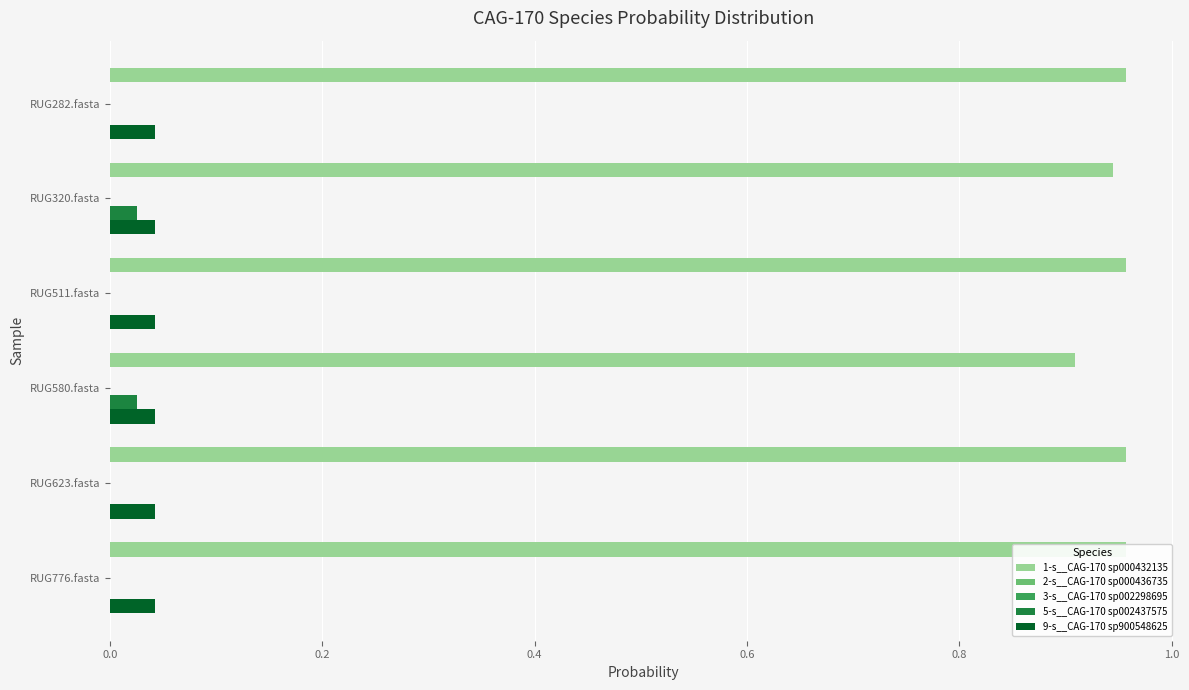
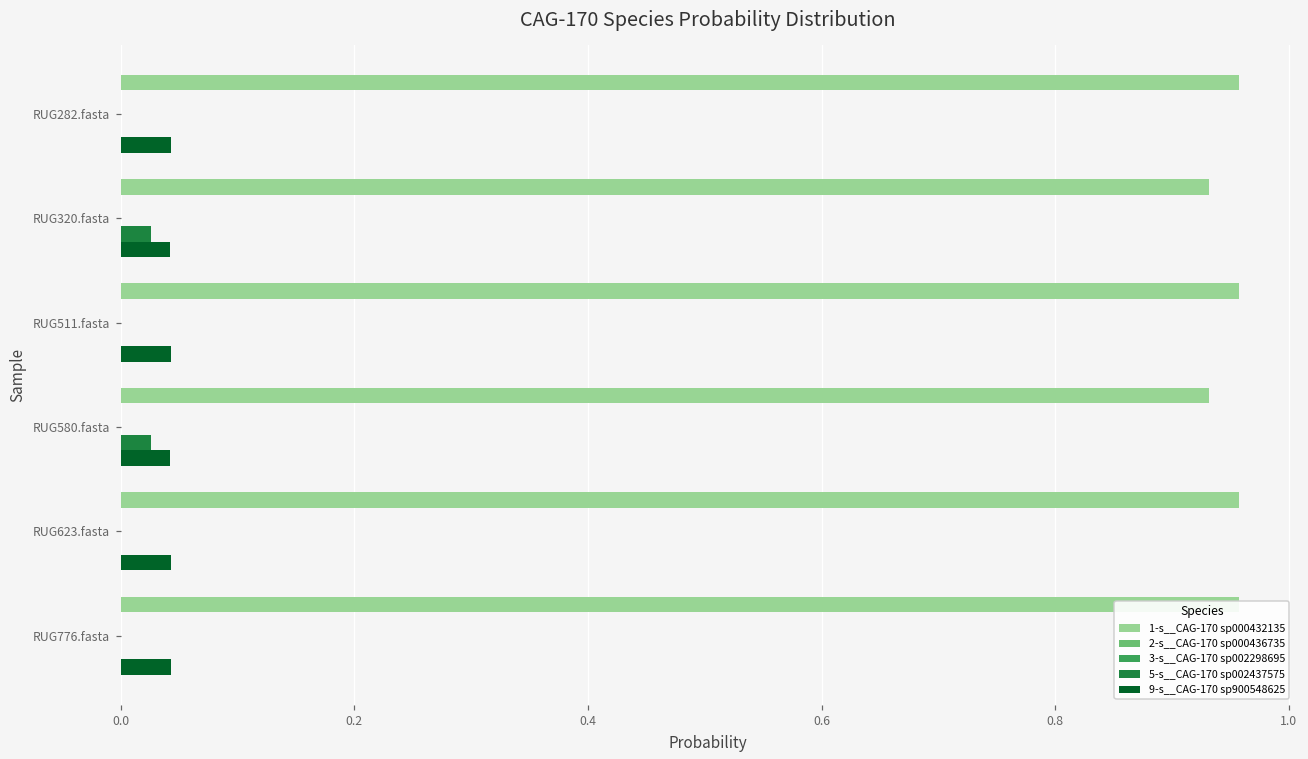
1-s__CAG-170 sp000432135, RUG320.fasta: 0.945 -> 0.932
1-s__CAG-170 sp000432135, RUG580.fasta: 0.909 -> 0.932
